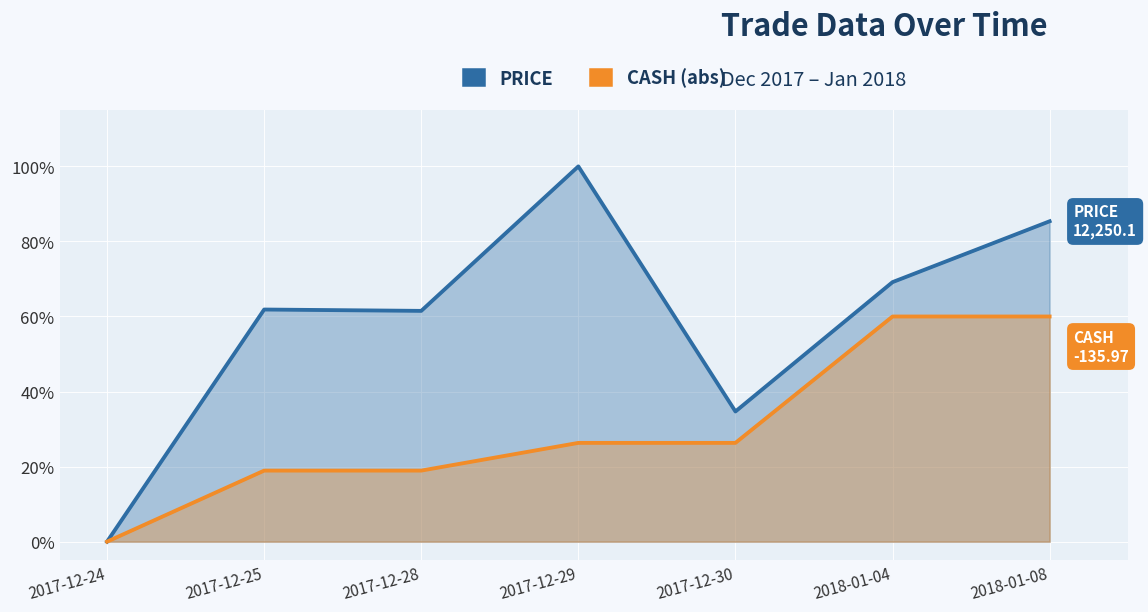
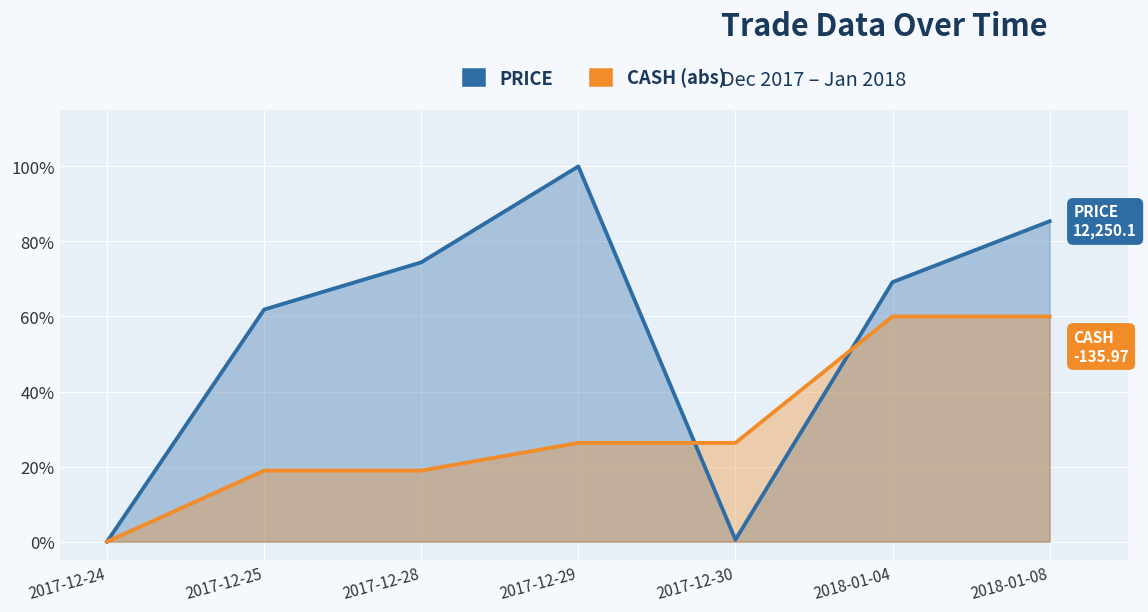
PRICE, 2017-12-28: 61% -> 74%
PRICE, 2017-12-30: 35% -> 1%
